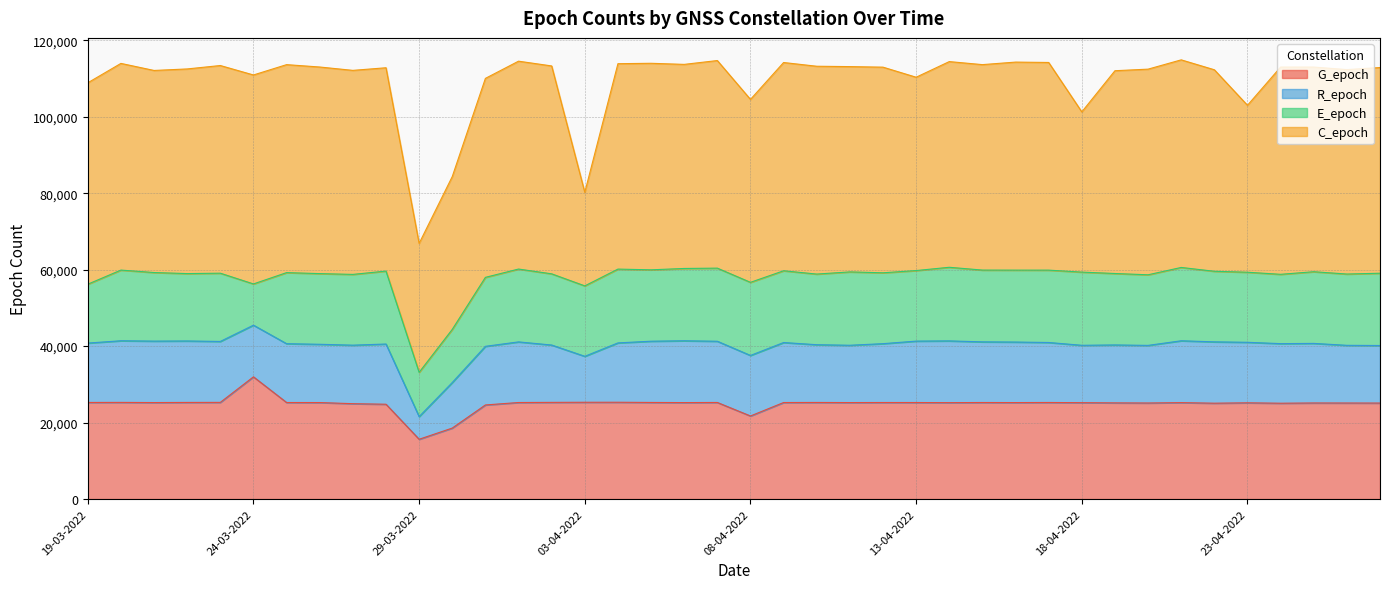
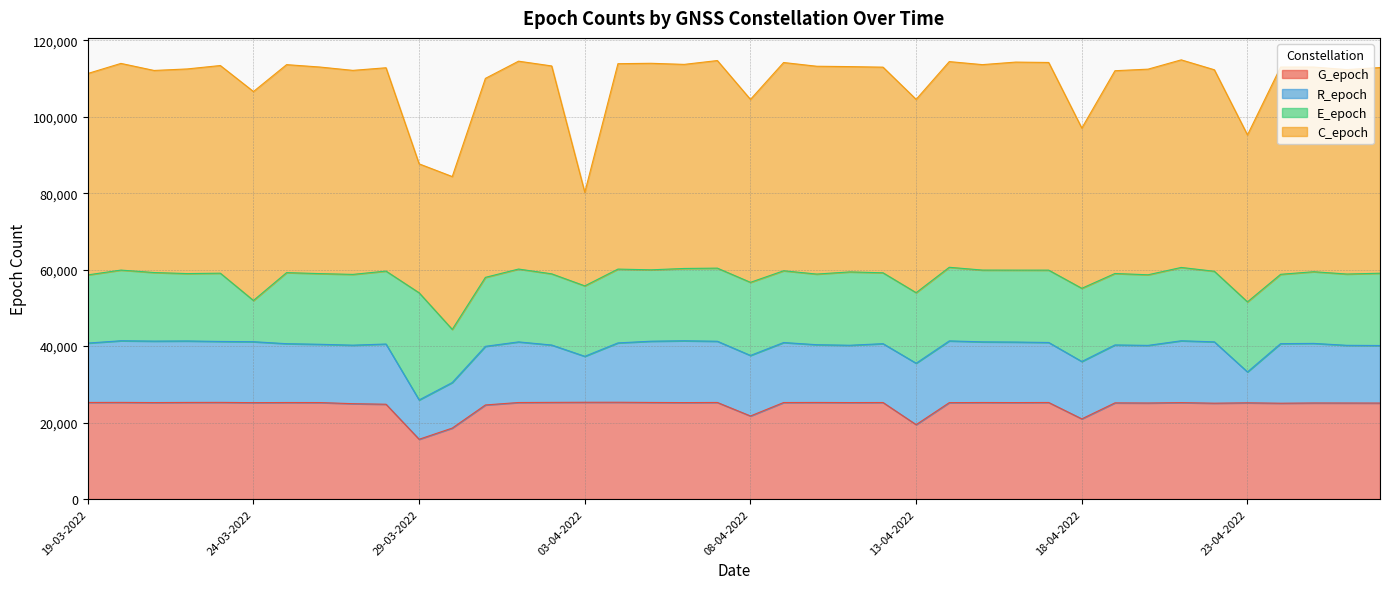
E_epoch, 19-03-2022: 15,000 -> 18,000
G_epoch, 24-03-2022: 32,000 -> 25,000
R_epoch, 24-03-2022: 14,000 -> 16,000
R_epoch, 29-03-2022: 6,000 -> 10,000
E_epoch, 29-03-2022: 12,000 -> 28,000
G_epoch, 13-04-2022: 25,000 -> 19,000
G_epoch, 18-04-2022: 25,000 -> 21,000
R_epoch, 23-04-2022: 16,000 -> 8,000
